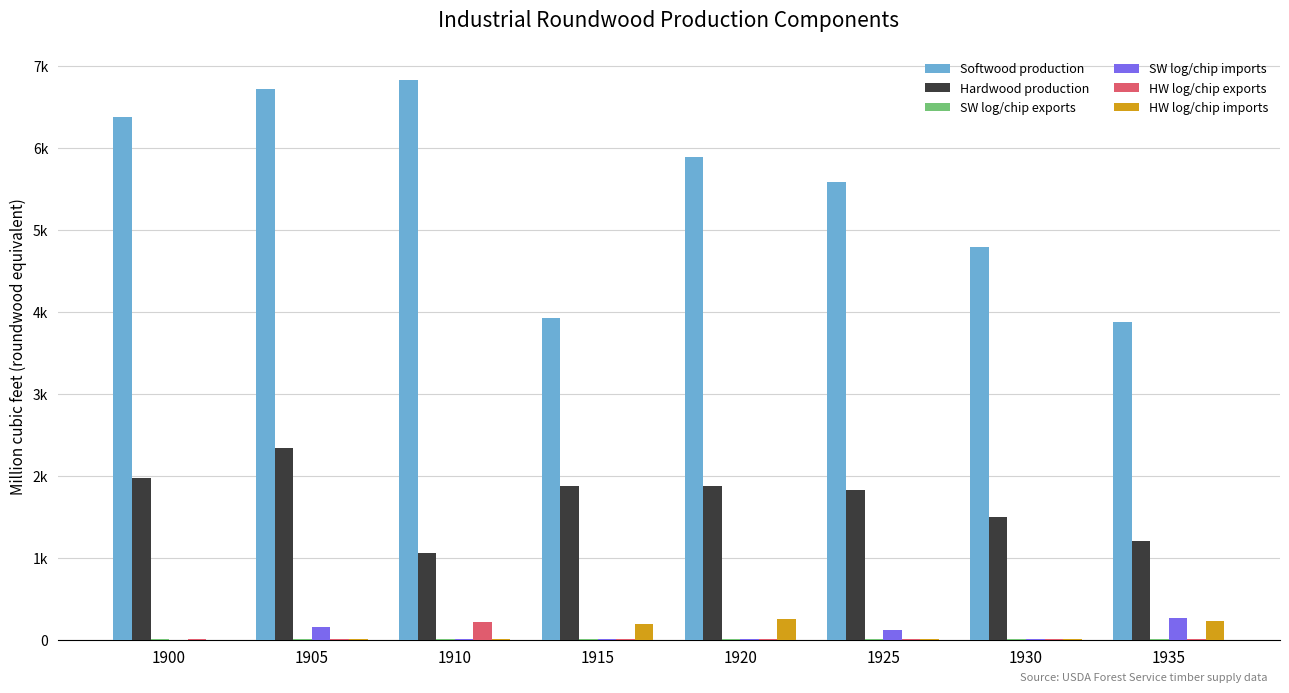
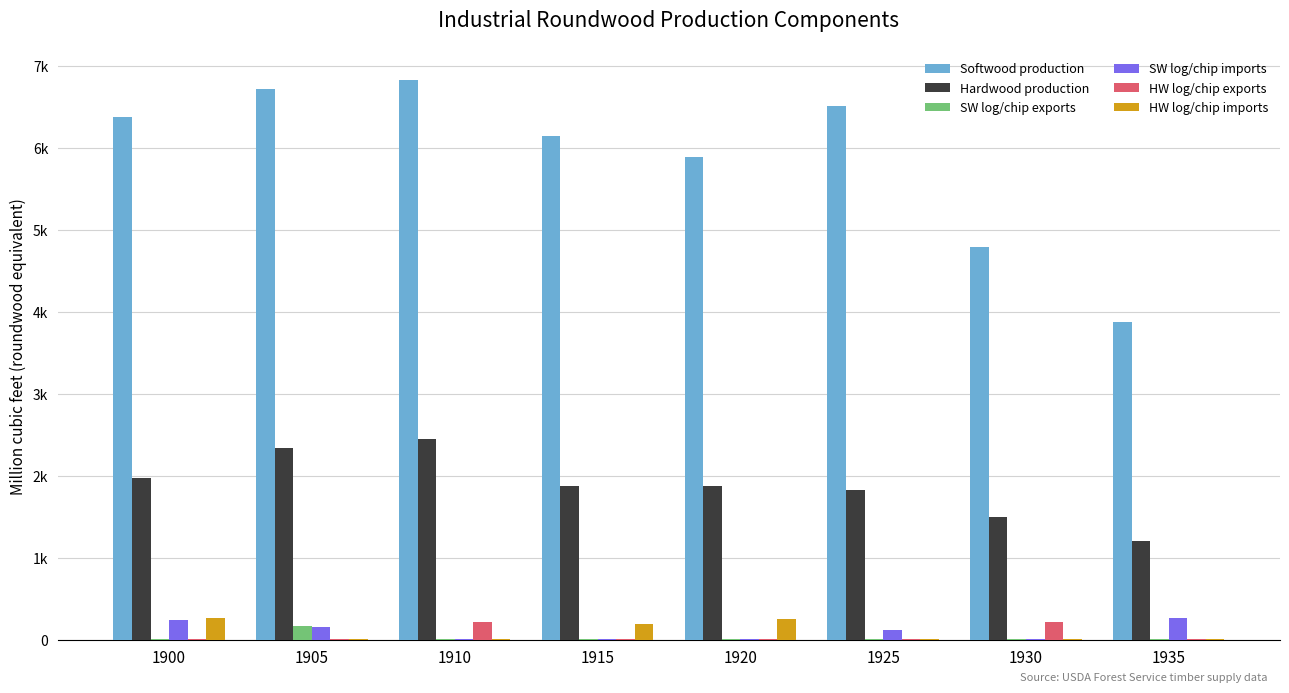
SW log/chip imports, 1900: 0 -> 200
HW log/chip imports, 1900: 0 -> 300
SW log/chip exports, 1905: 0 -> 200
Hardwood production, 1910: 1100 -> 2500
Softwood production, 1915: 3900 -> 6100
Softwood production, 1925: 5600 -> 6500
HW log/chip exports, 1930: 0 -> 200
HW log/chip imports, 1935: 200 -> 0
